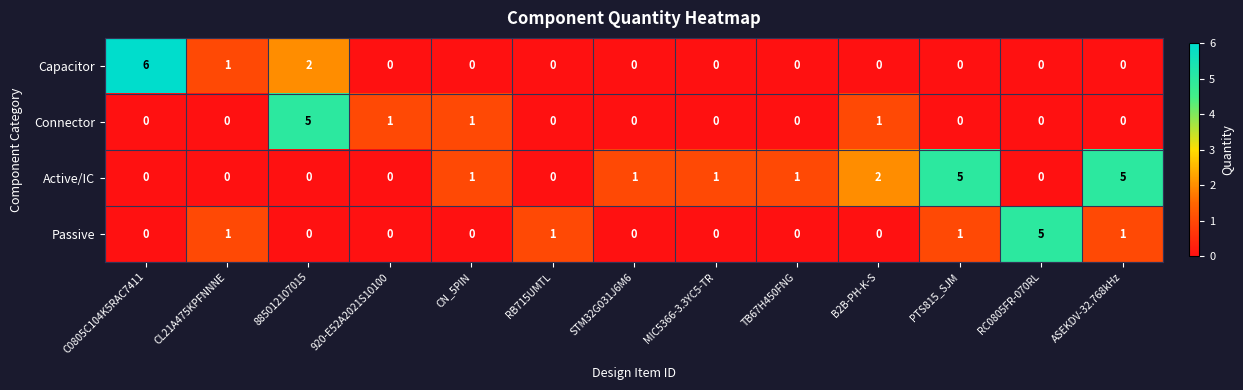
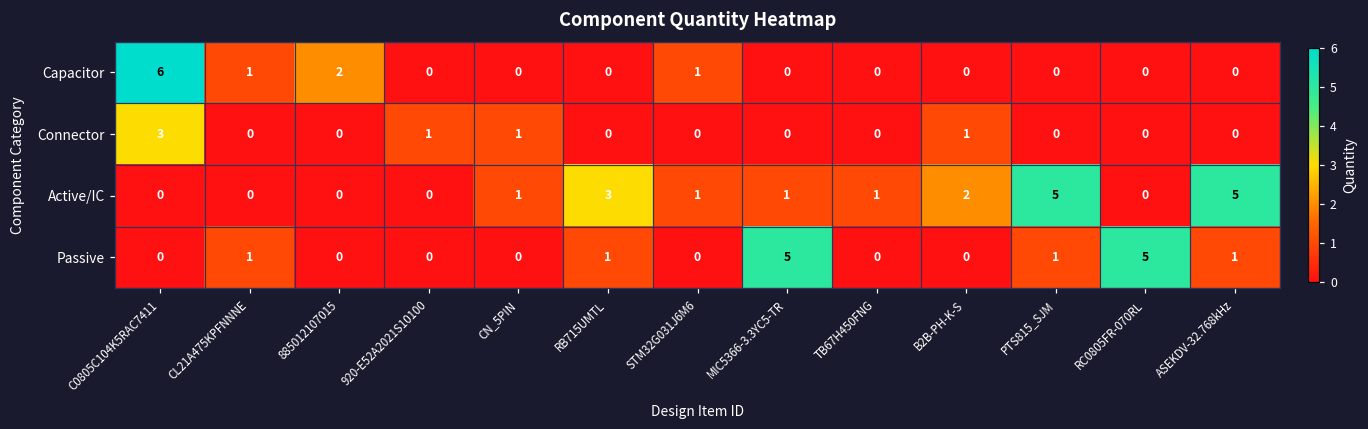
Capacitor, STM32G031J6M6: 0 -> 1
Connector, C0805C104K5RAC7411: 0 -> 3
Connector, 885012107015: 5 -> 0
Active/IC, RB715UMTL: 0 -> 3
Passive, MIC5366-3.3YC5-TR: 0 -> 5
